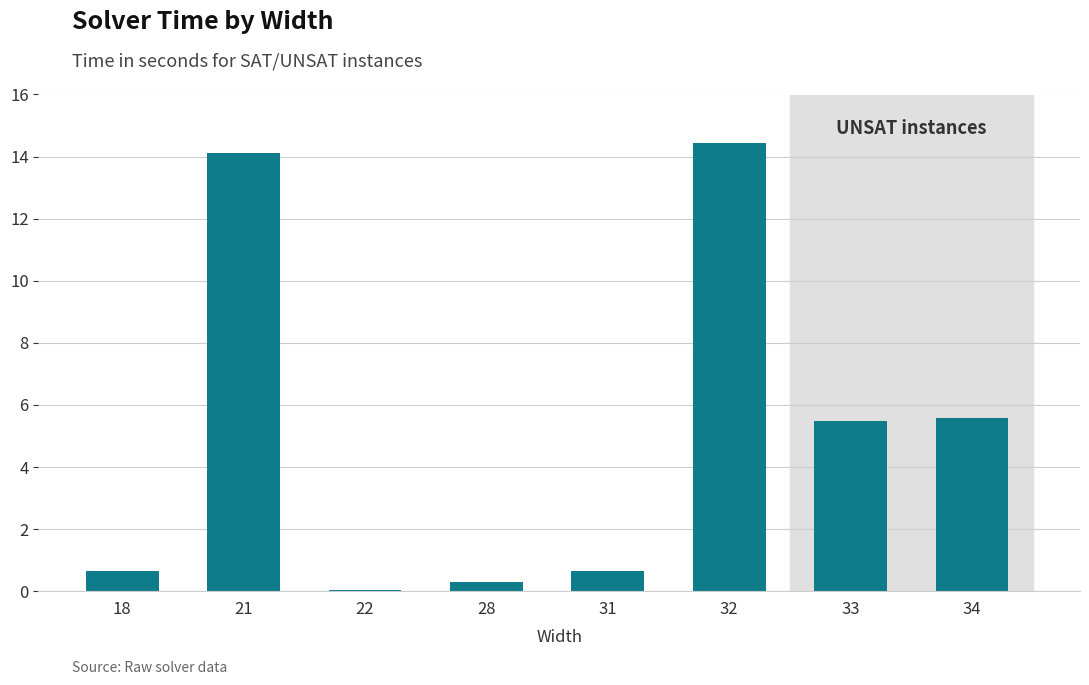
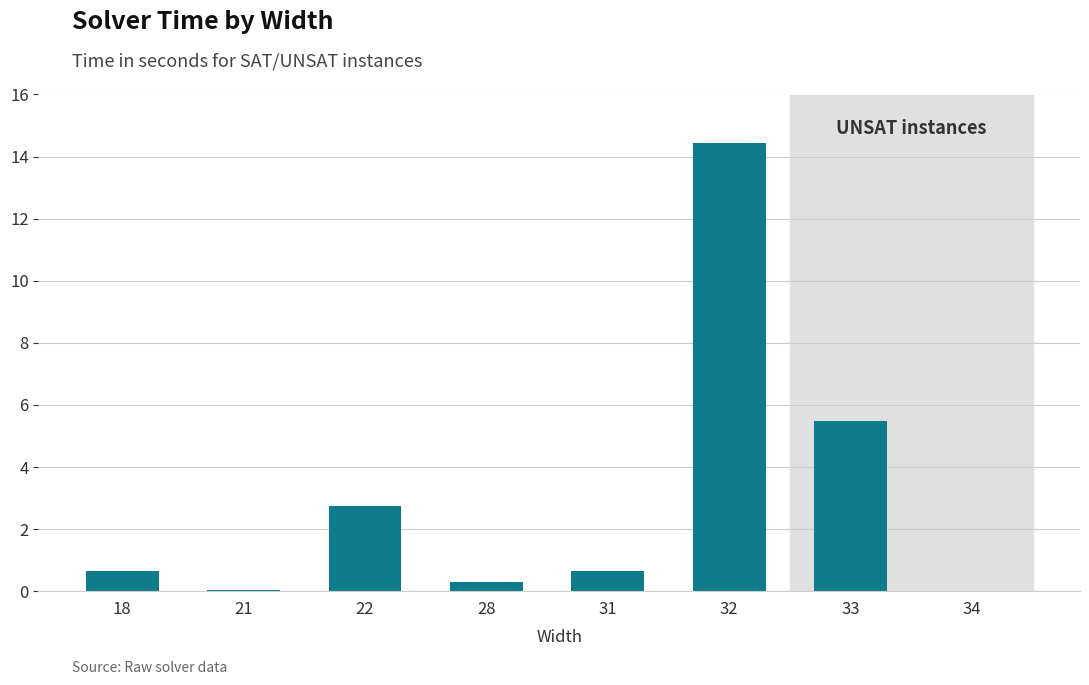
21: 14.1 -> 0.0
22: 0.0 -> 2.7
34: 5.6 -> 0.0
